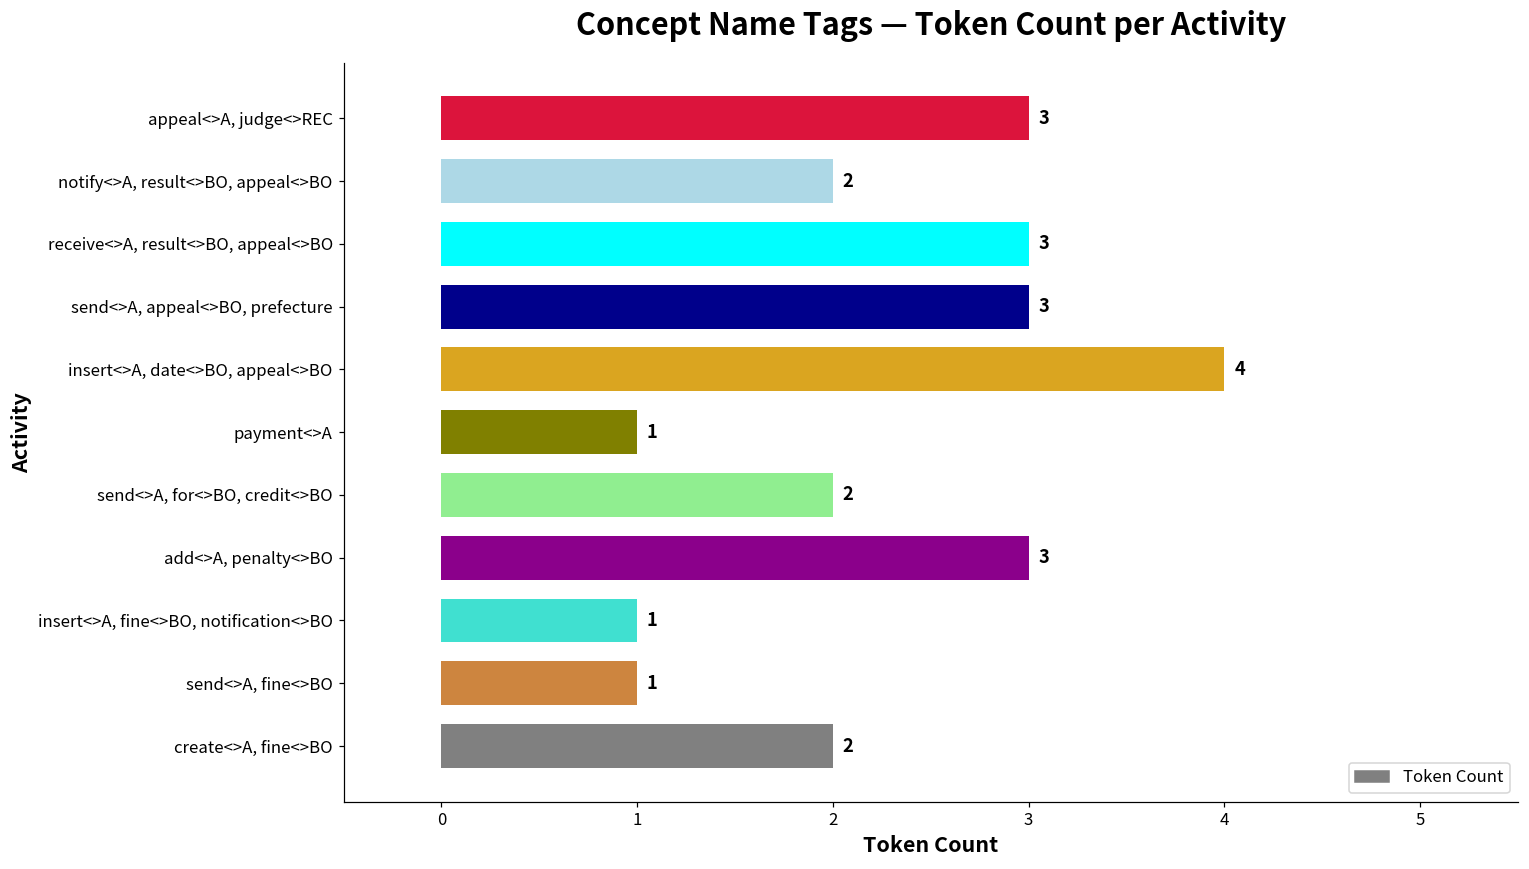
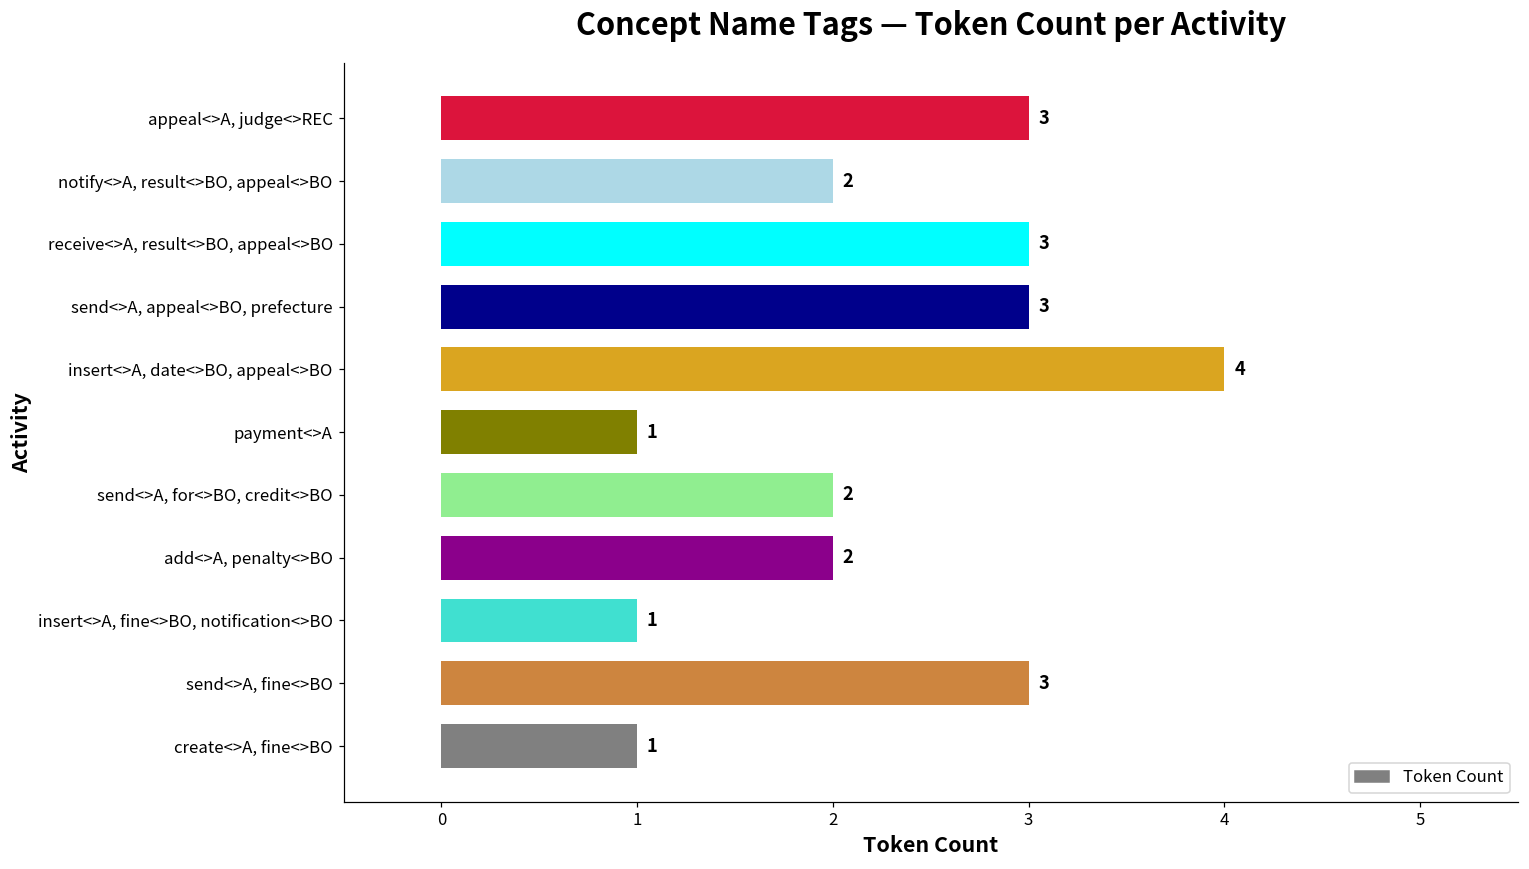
add<>A, penalty<>BO: 3 -> 2
send<>A, fine<>BO: 1 -> 3
create<>A, fine<>BO: 2 -> 1
